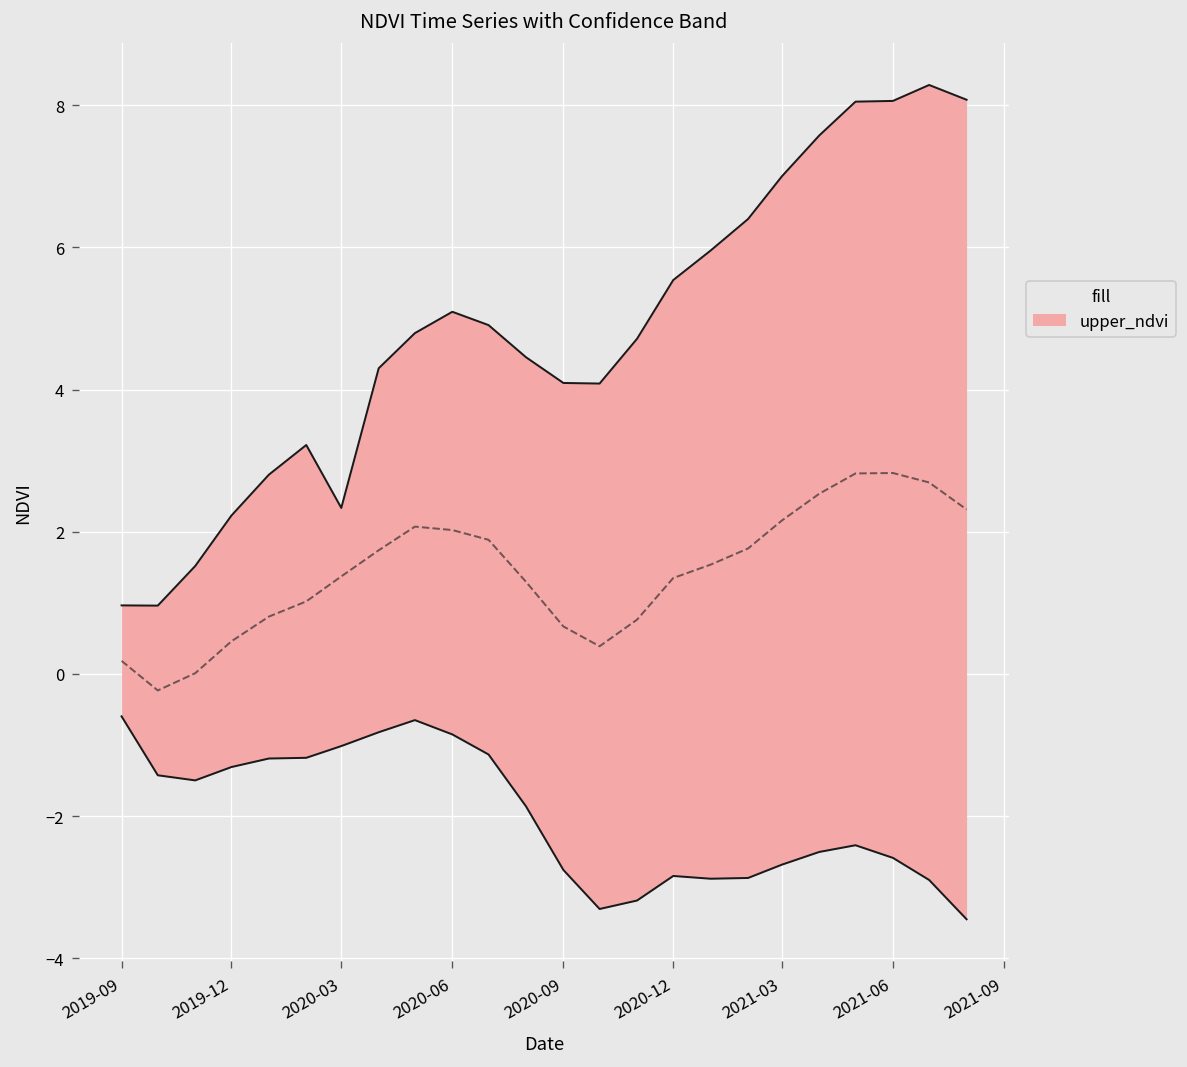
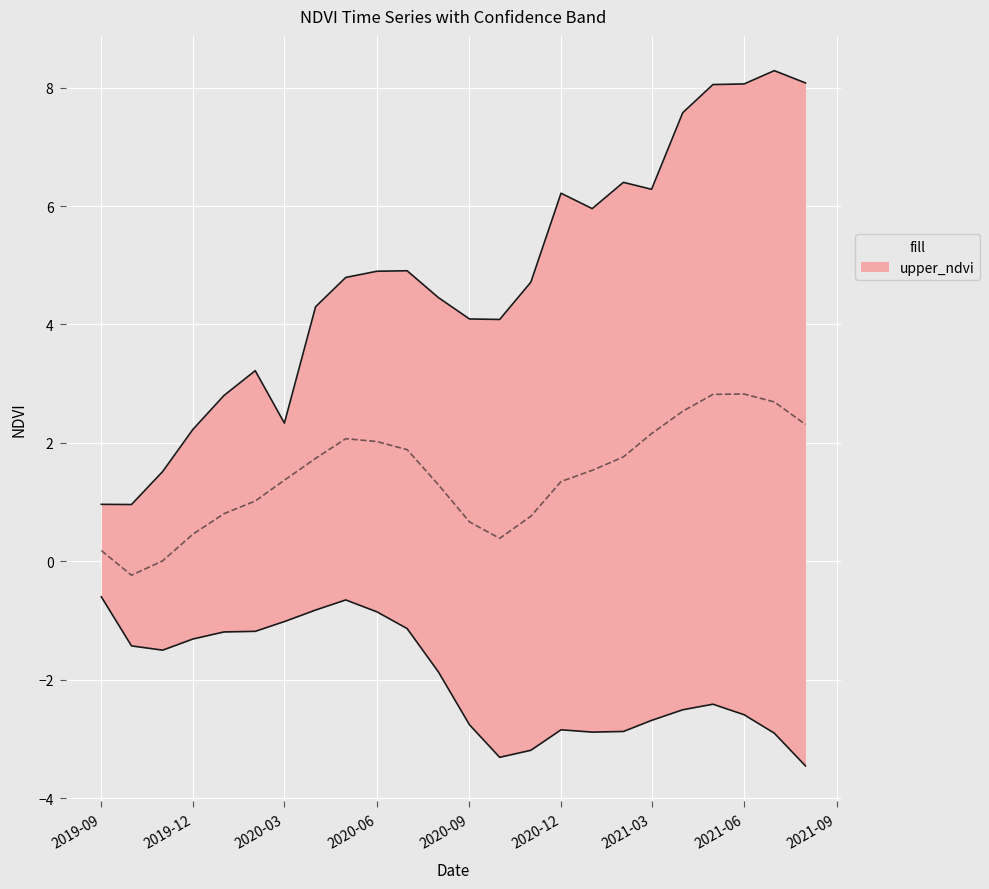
upper_ndvi, 2020-06: 5.1 -> 4.9
upper_ndvi, 2020-12: 5.5 -> 6.2
upper_ndvi, 2021-03: 7.0 -> 6.3
